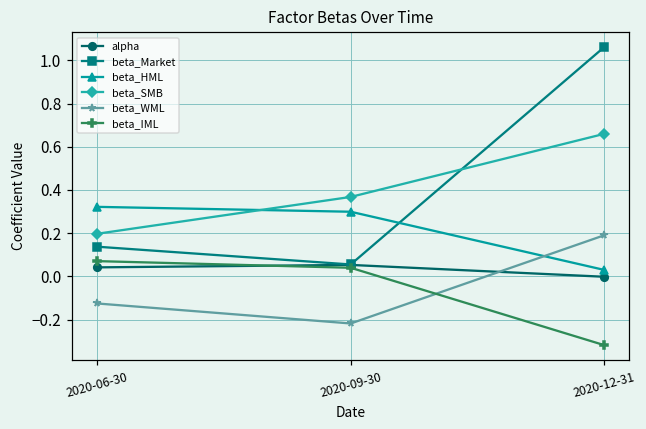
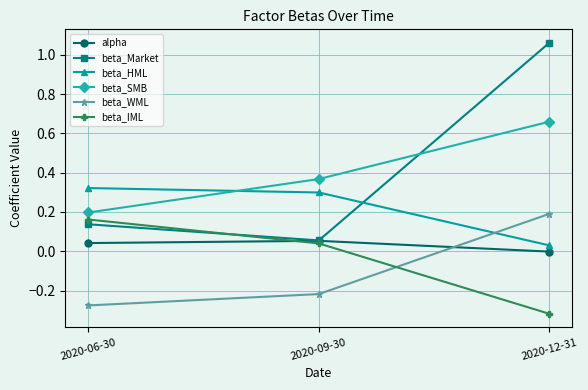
beta_WML, 2020-06-30: -0.13 -> -0.28
beta_IML, 2020-06-30: 0.07 -> 0.16
